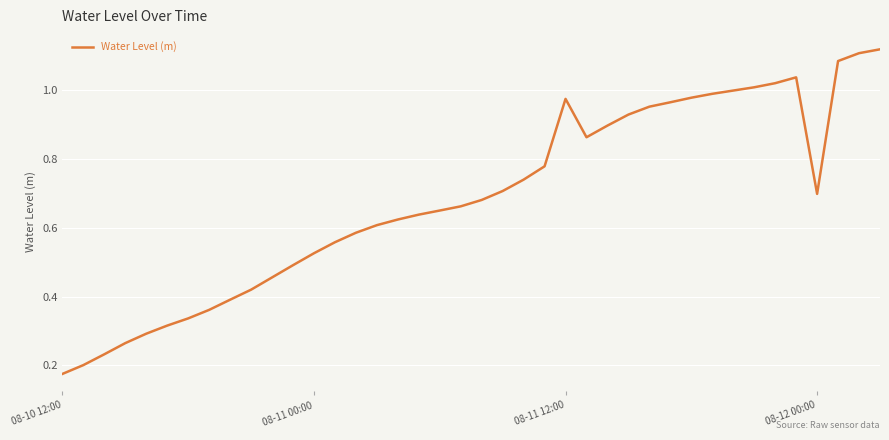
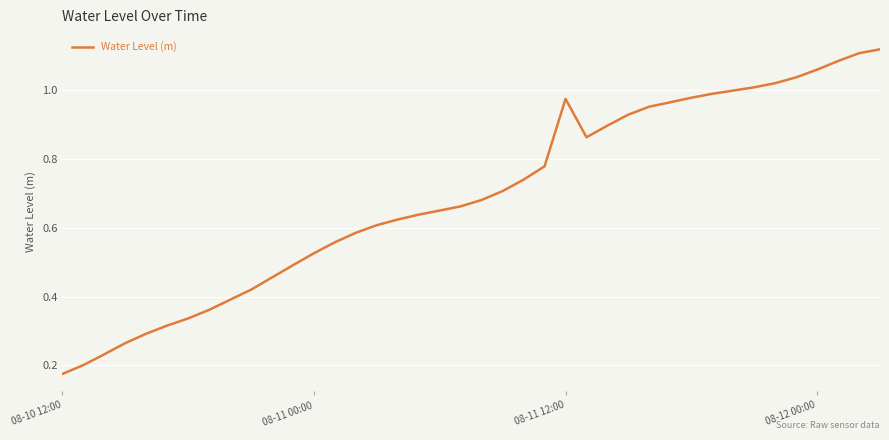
08-12 00:00: 0.70 -> 1.06
